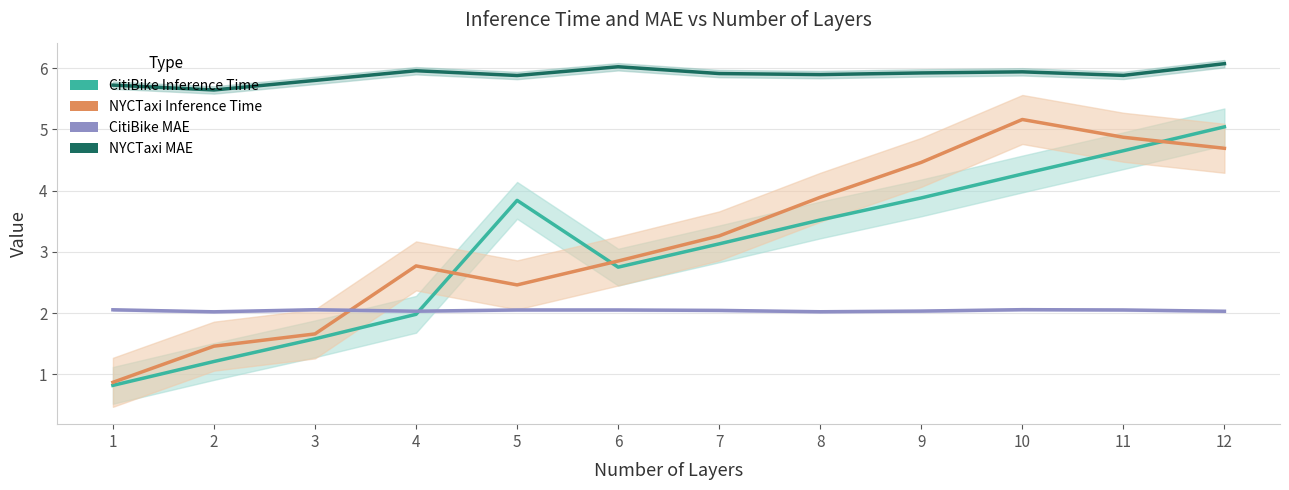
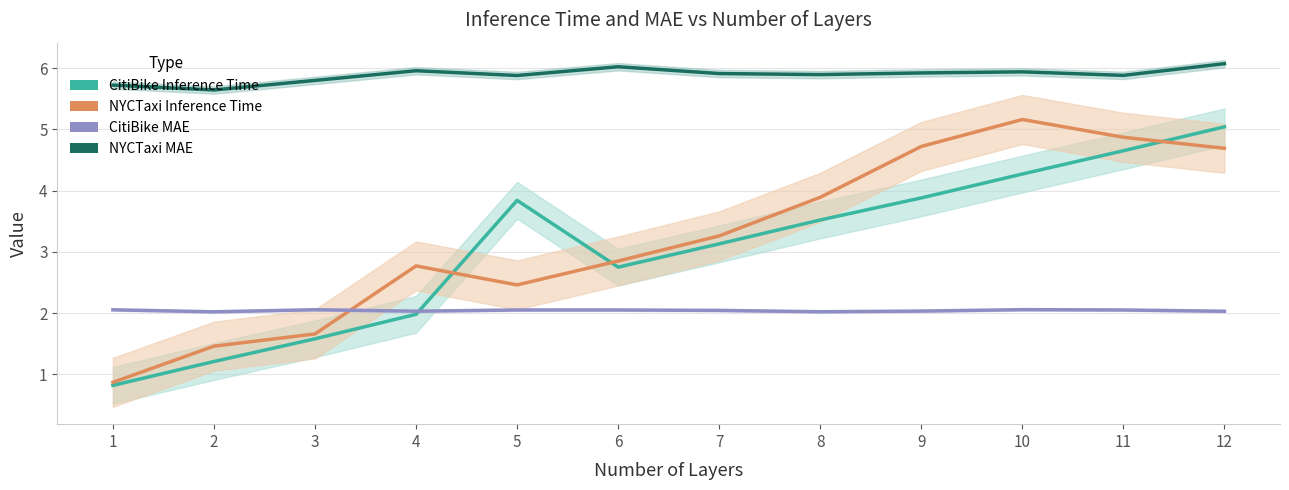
NYCTaxi Inference Time, 9: 4.5 -> 4.7
